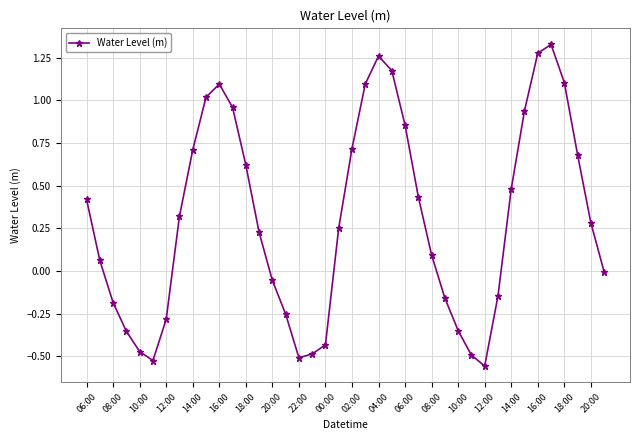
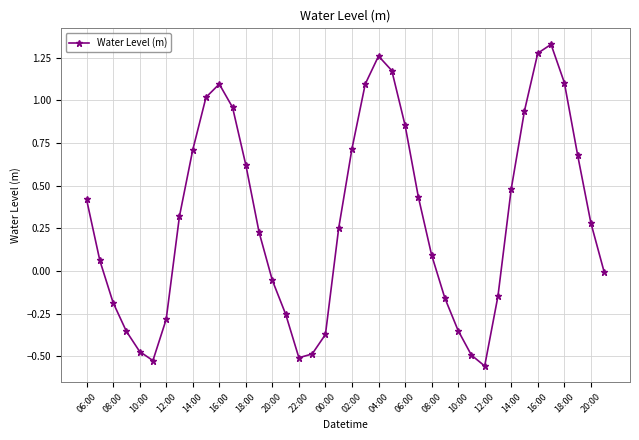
00:00: -0.43 -> -0.37
